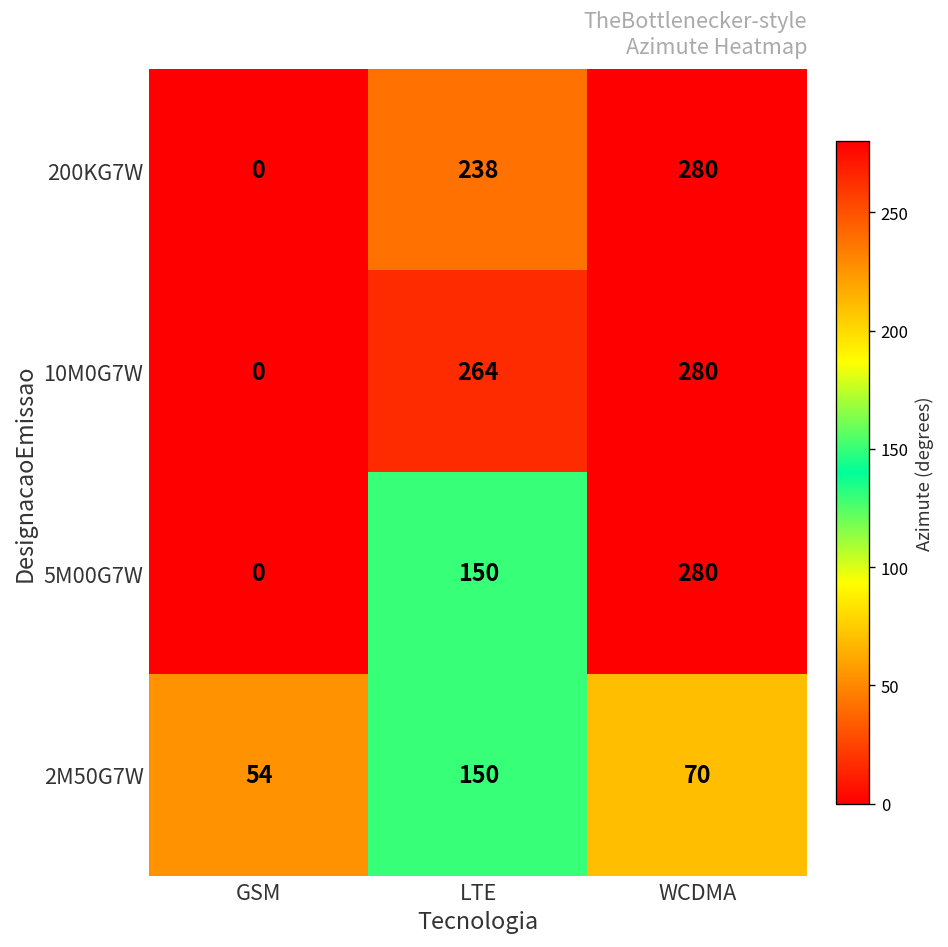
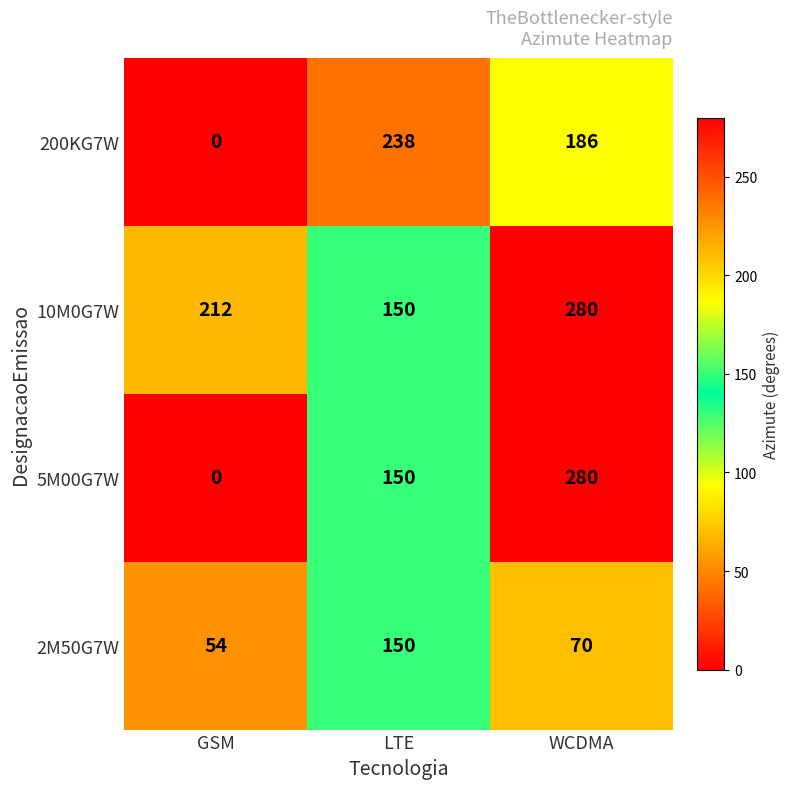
200KG7W, WCDMA: 280 -> 186
10M0G7W, GSM: 0 -> 212
10M0G7W, LTE: 264 -> 150
